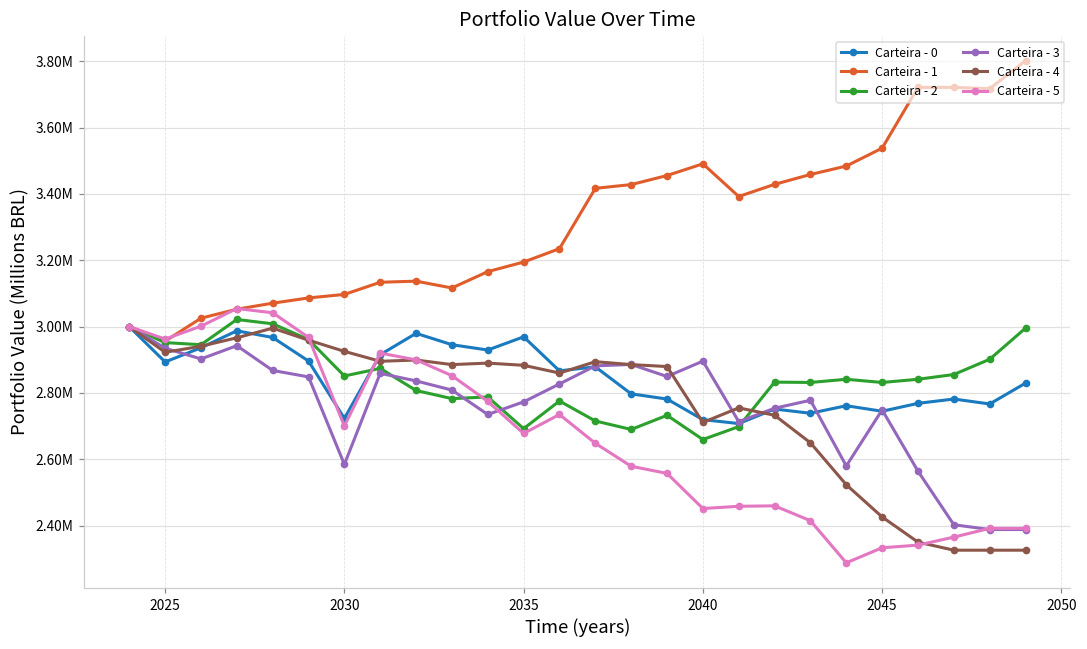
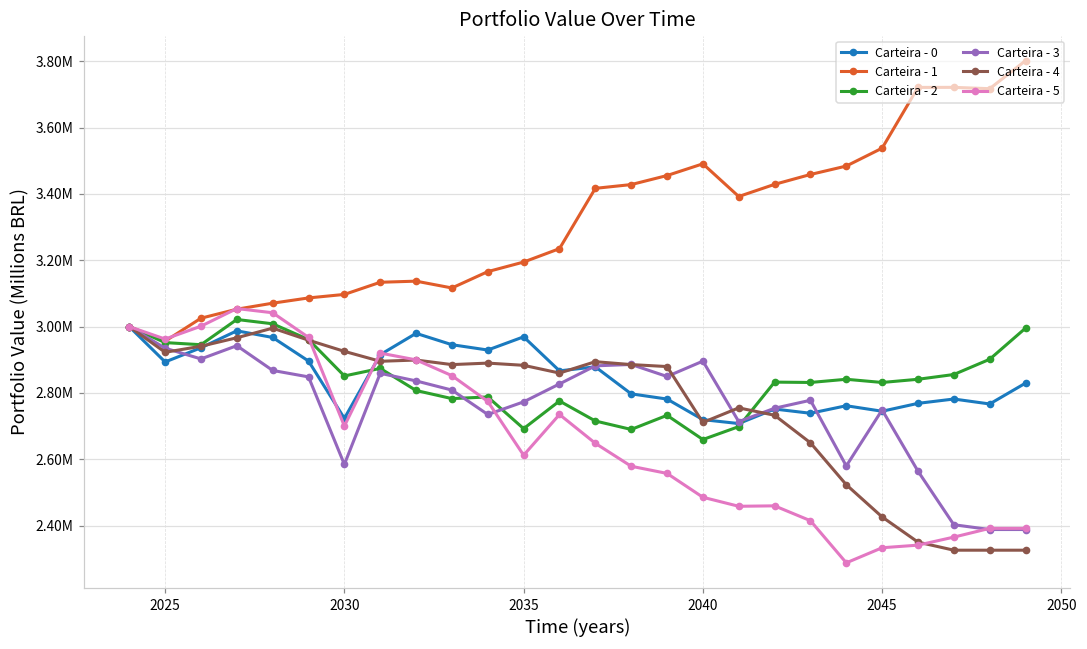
Carteira - 5, 2035: 2680000 -> 2610000
Carteira - 5, 2040: 2450000 -> 2490000
